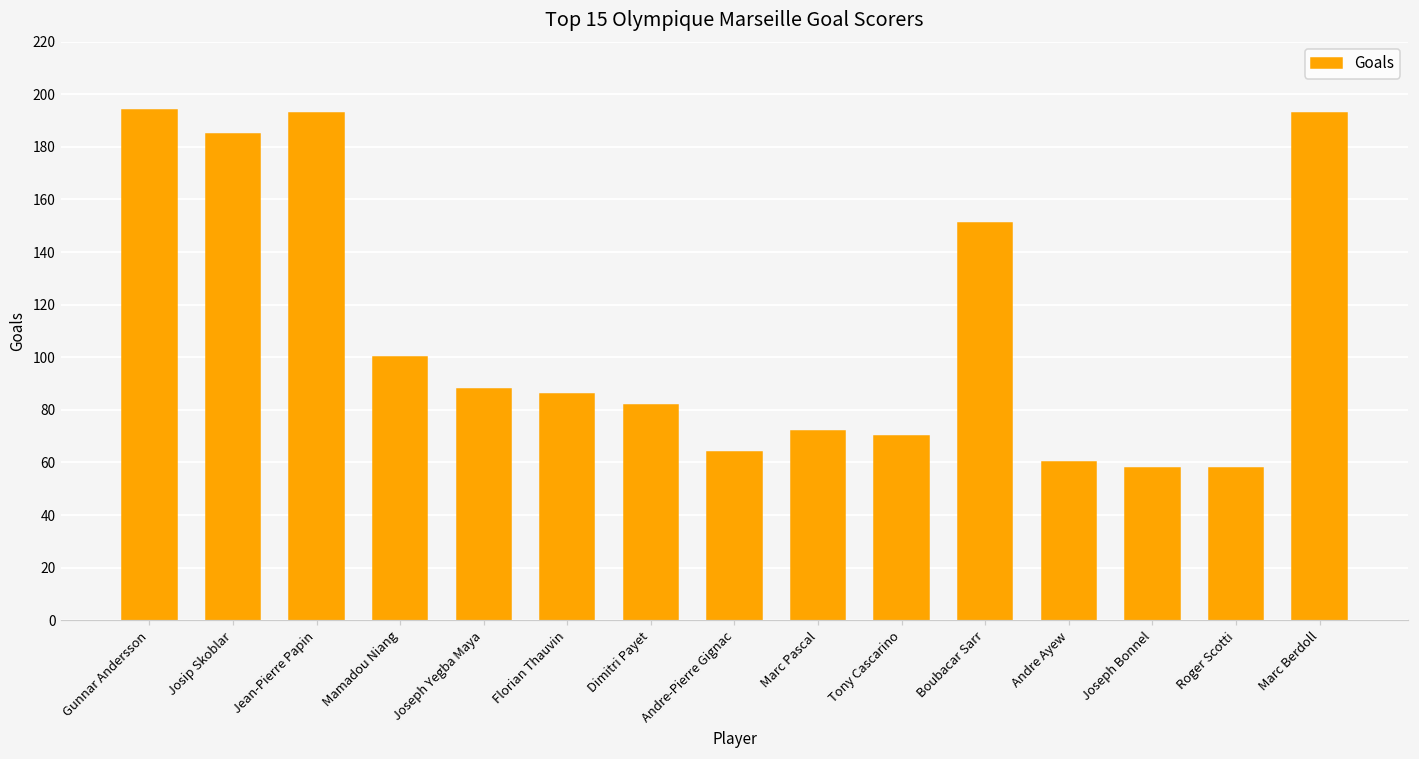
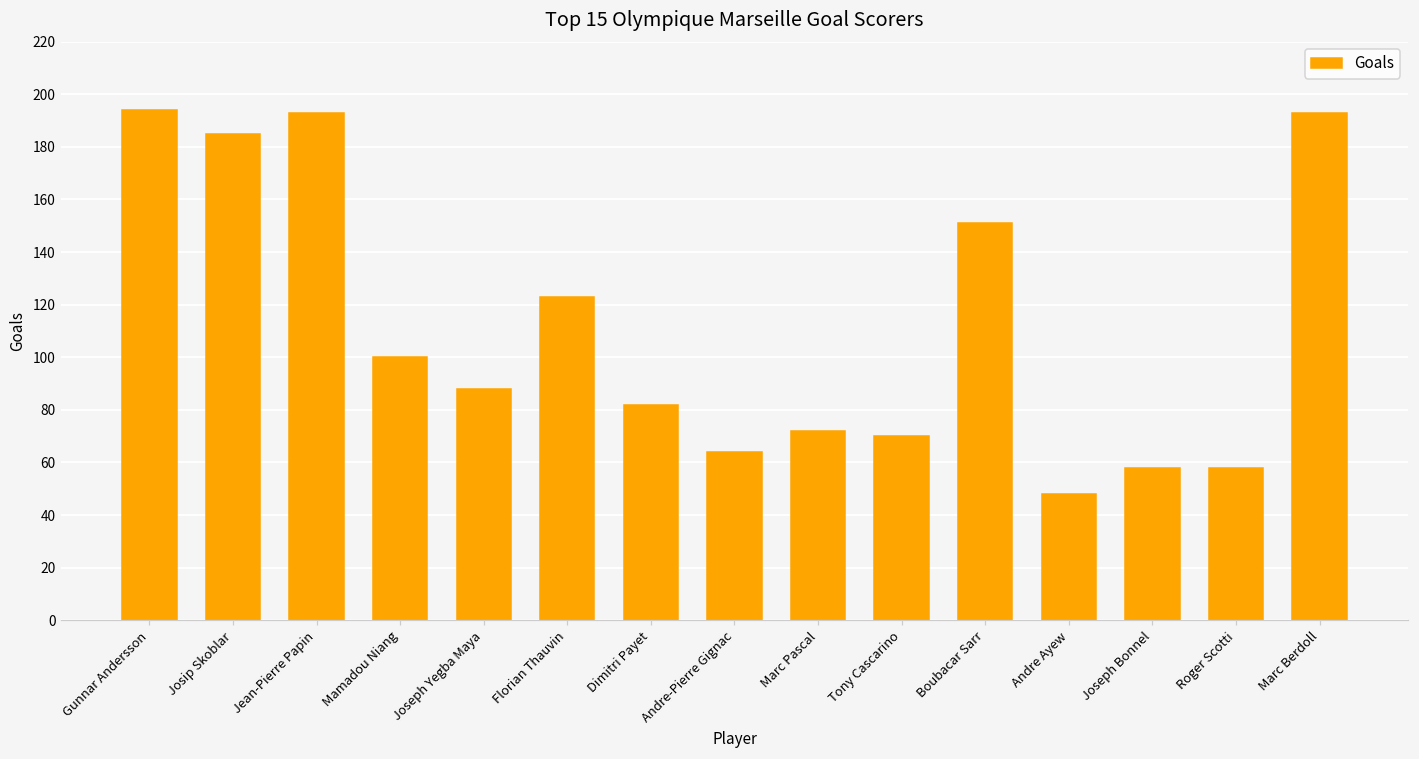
Florian Thauvin: 86 -> 123
Andre Ayew: 60 -> 48
